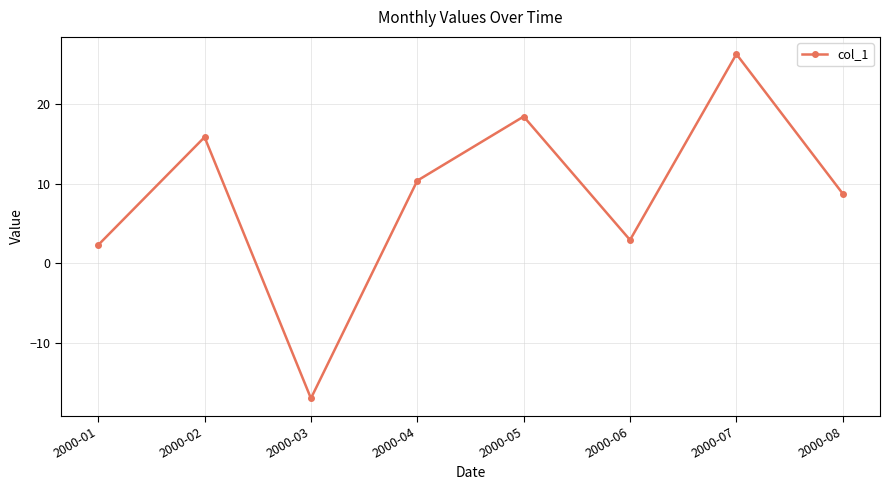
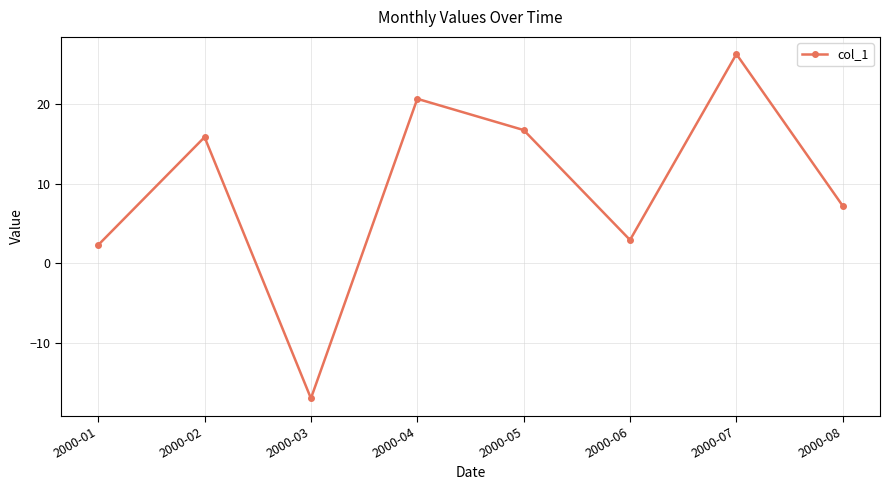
2000-04: 10 -> 21
2000-05: 18 -> 17
2000-08: 9 -> 7
